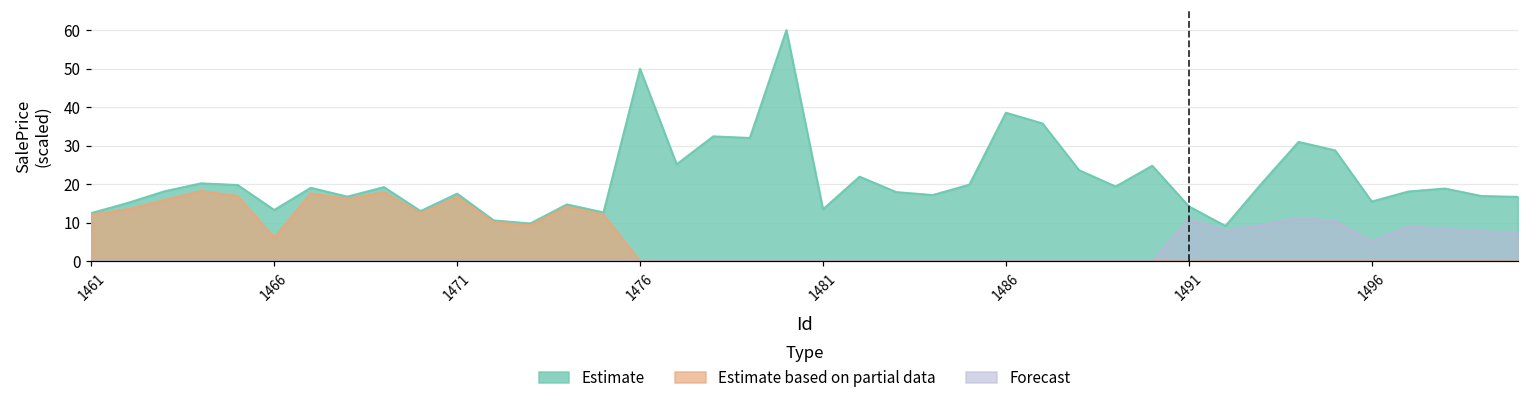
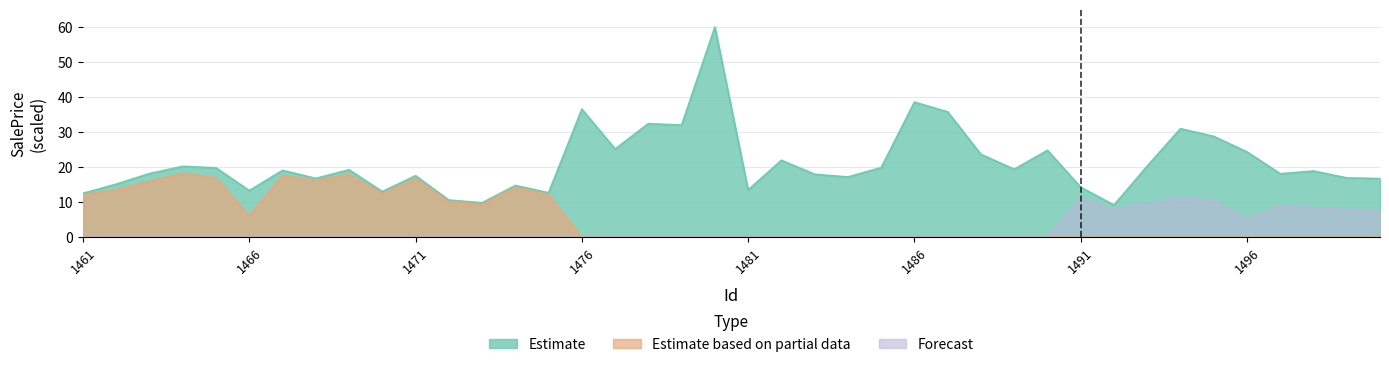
Estimate, 1476: 50 -> 37
Estimate, 1496: 16 -> 24
